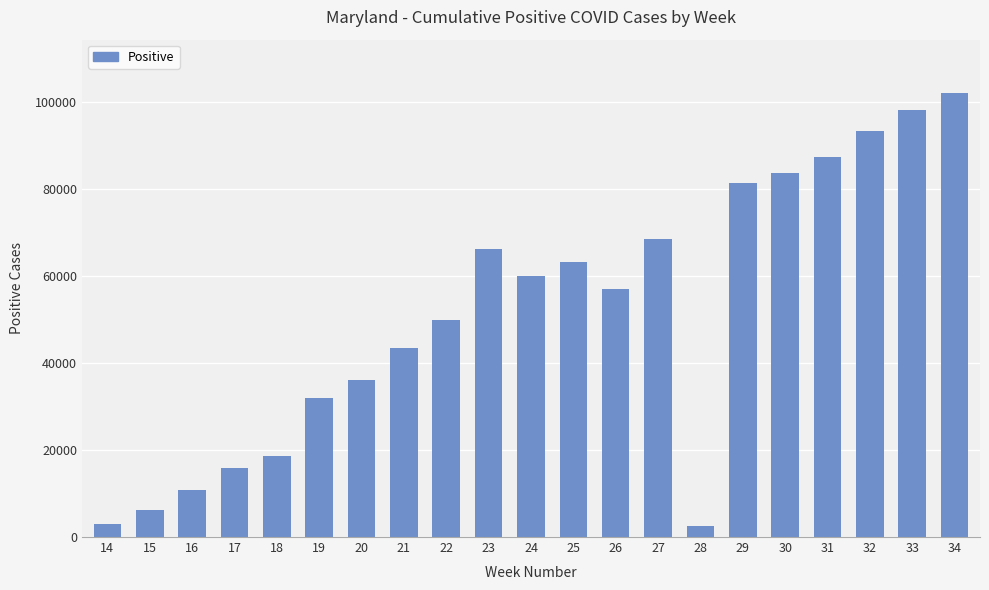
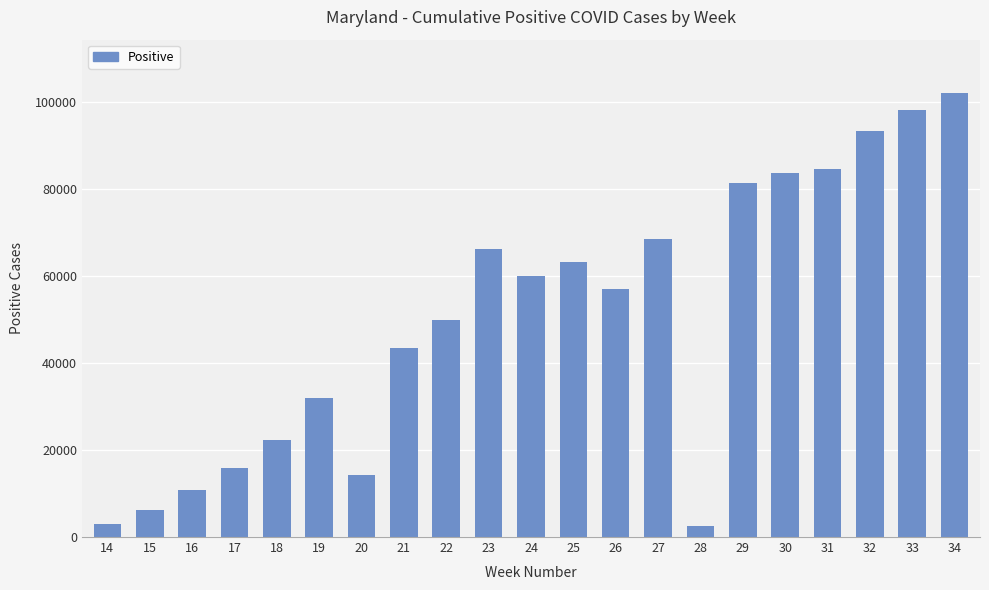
18: 19000 -> 22000
20: 36000 -> 14000
31: 87000 -> 84000
